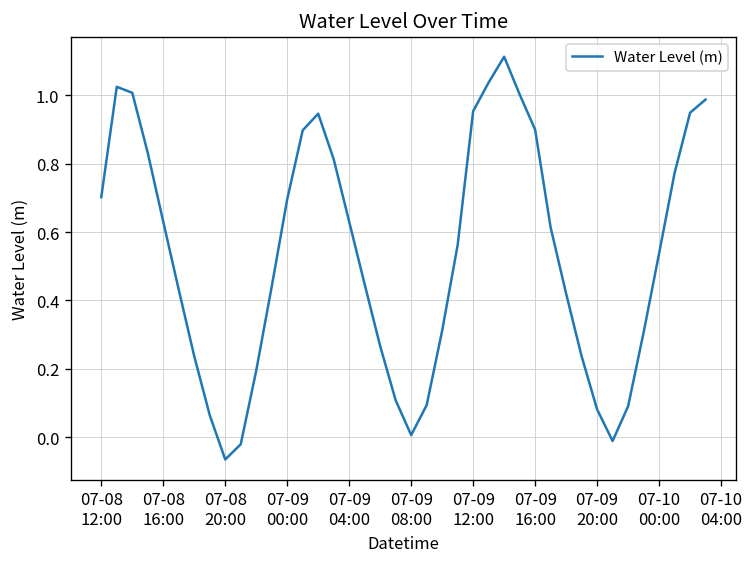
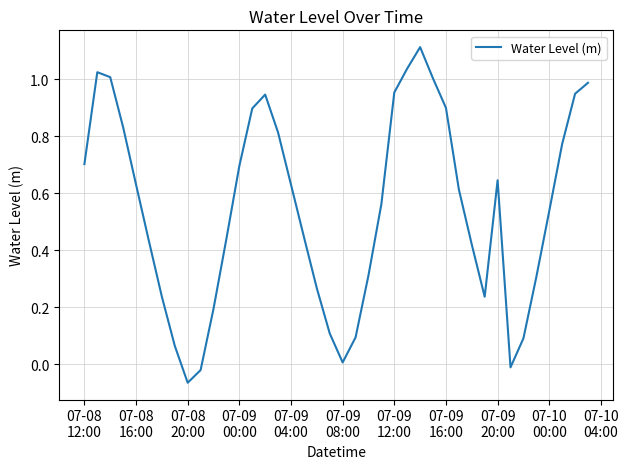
07-09 20:00: 0.08 -> 0.65
